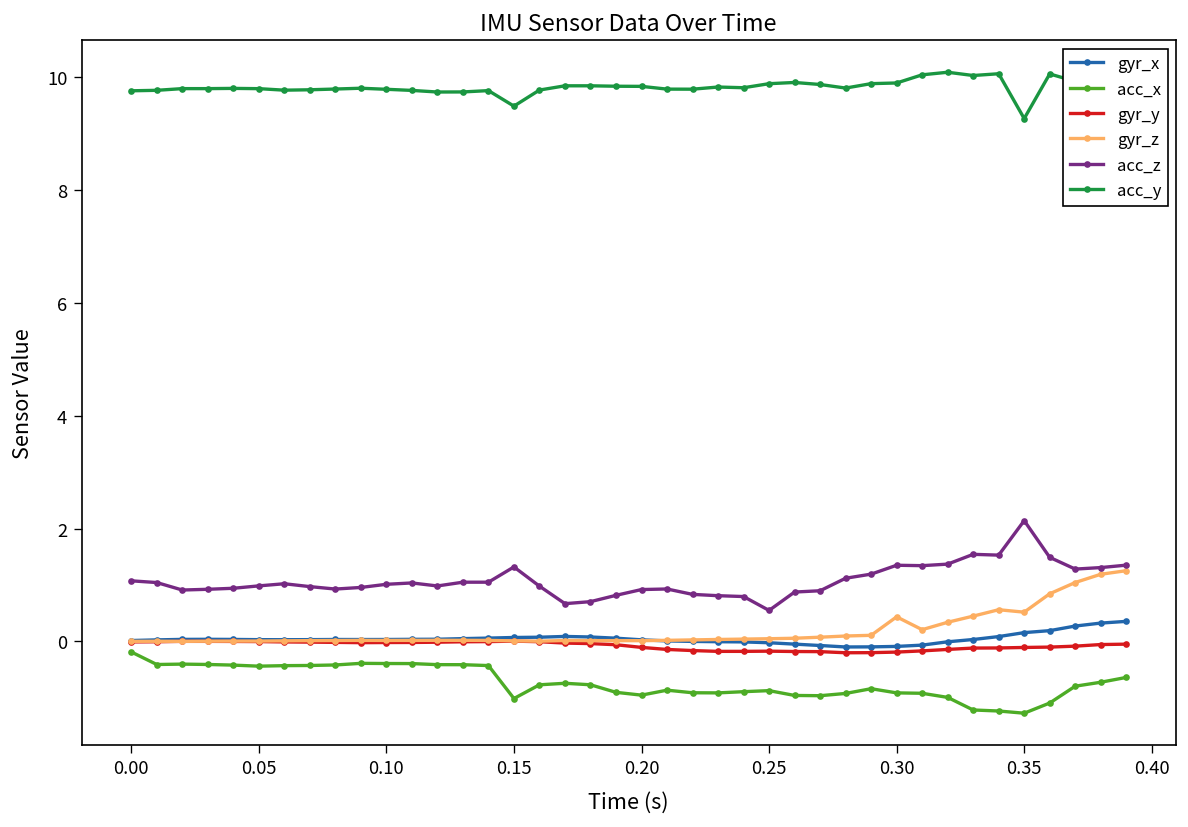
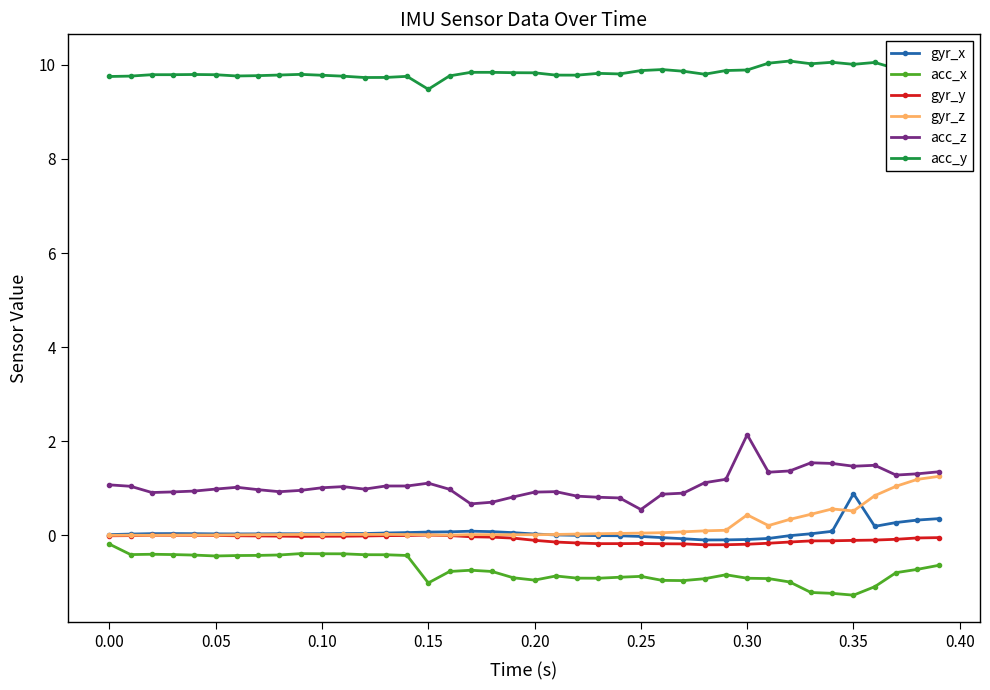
acc_z, 0.15: 1.3 -> 1.1
acc_z, 0.30: 1.4 -> 2.1
gyr_x, 0.35: 0.2 -> 0.9
acc_z, 0.35: 2.1 -> 1.5
acc_y, 0.35: 9.3 -> 10.0
